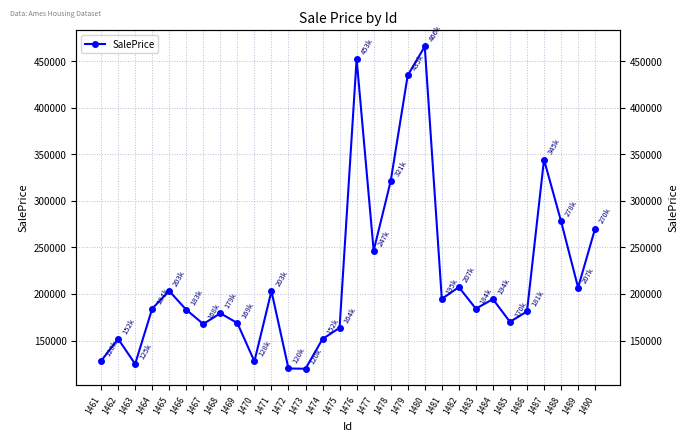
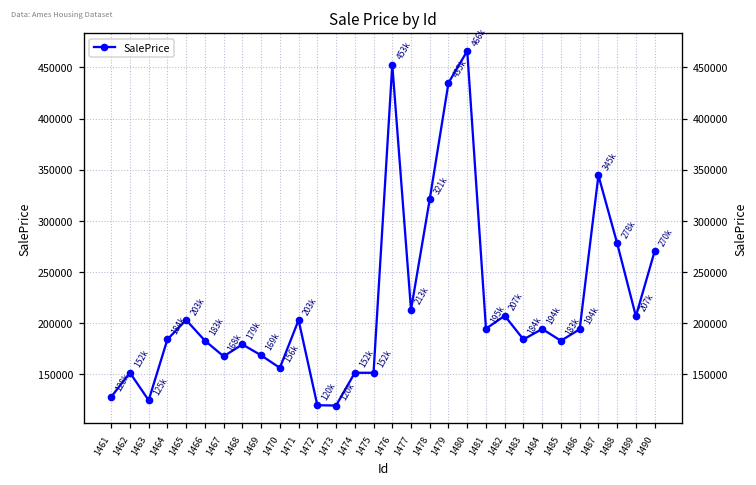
1470: 128k -> 156k
1475: 164k -> 152k
1477: 247k -> 213k
1485: 170k -> 183k
1486: 181k -> 194k
